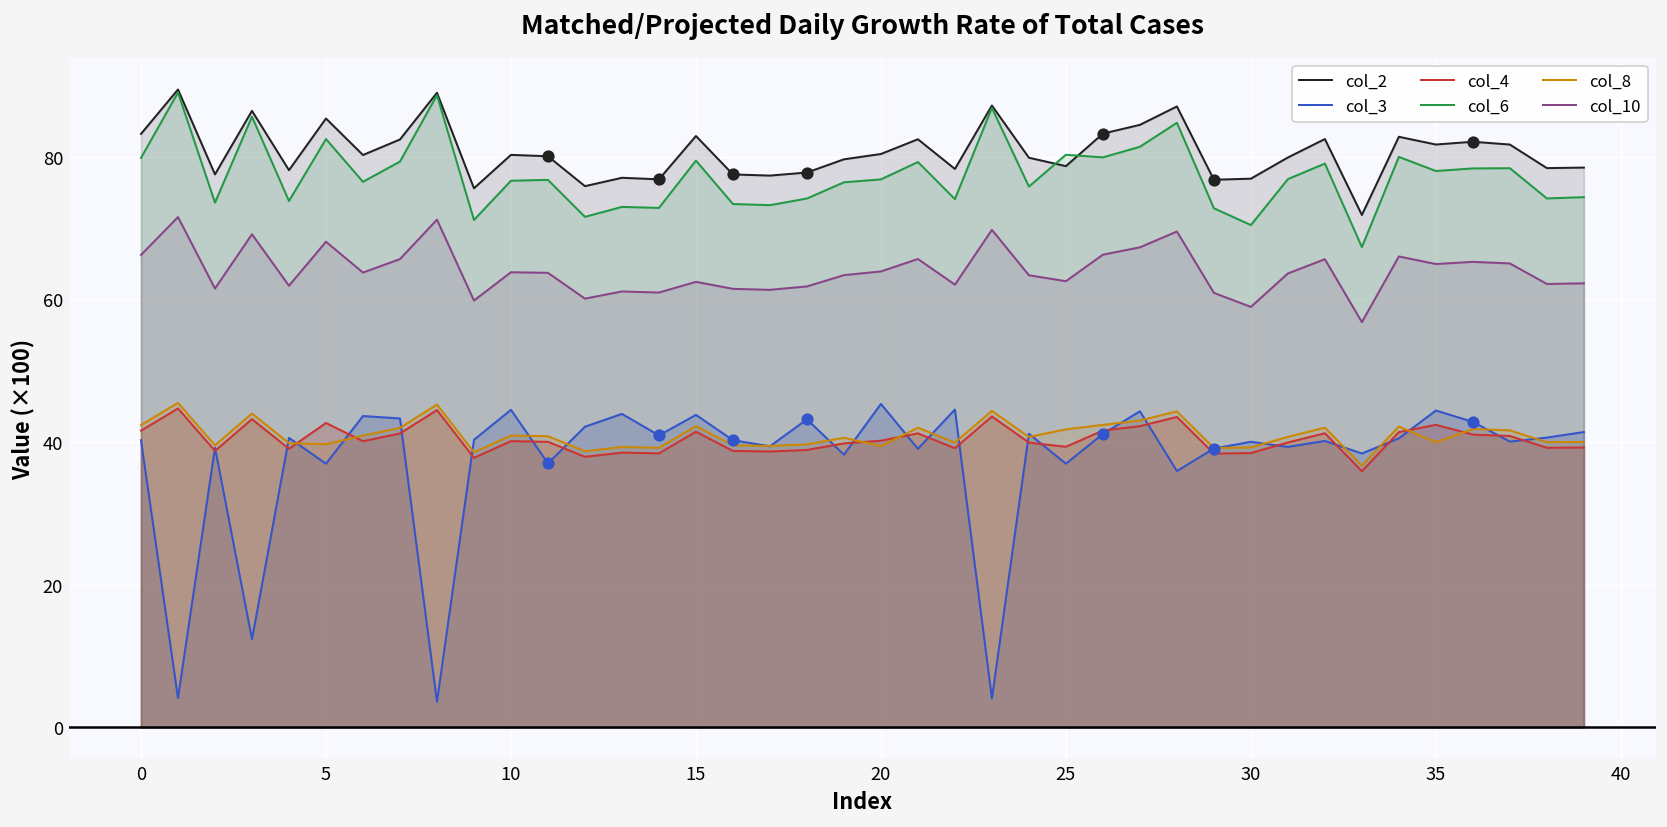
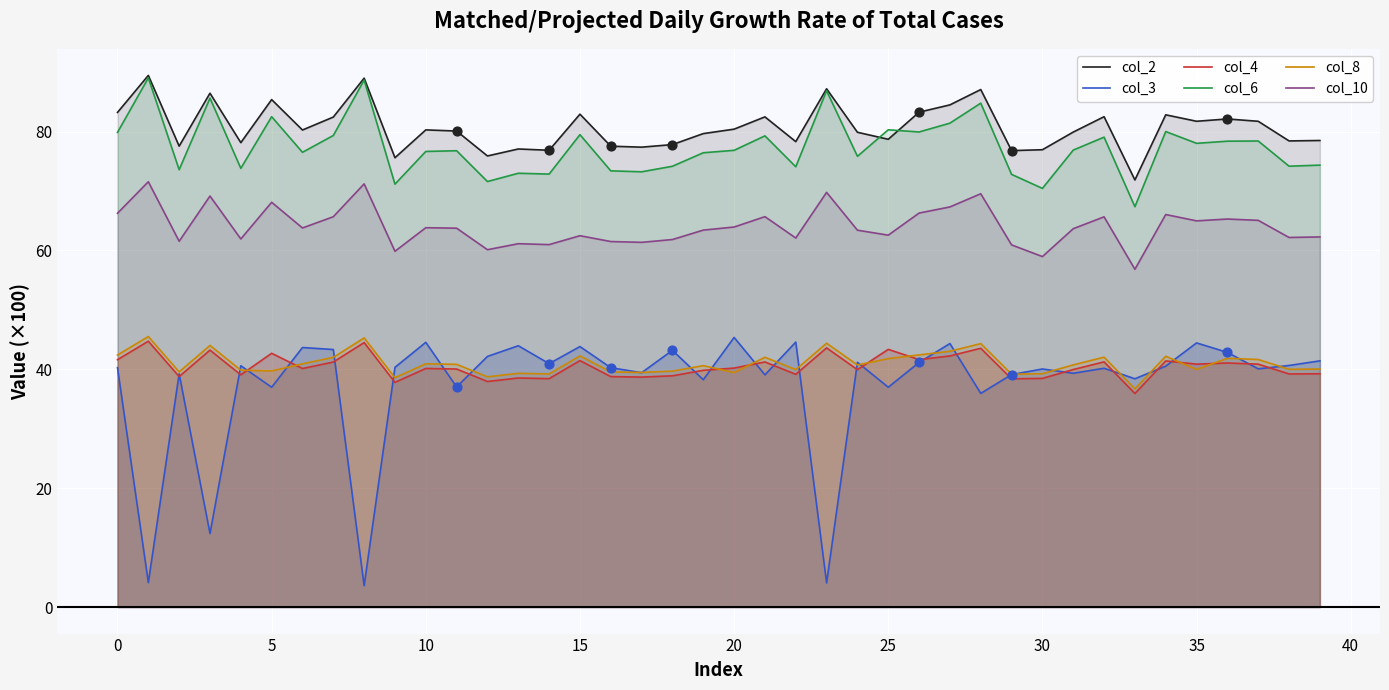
col_4, 25: 39 -> 43
col_4, 35: 42 -> 41
